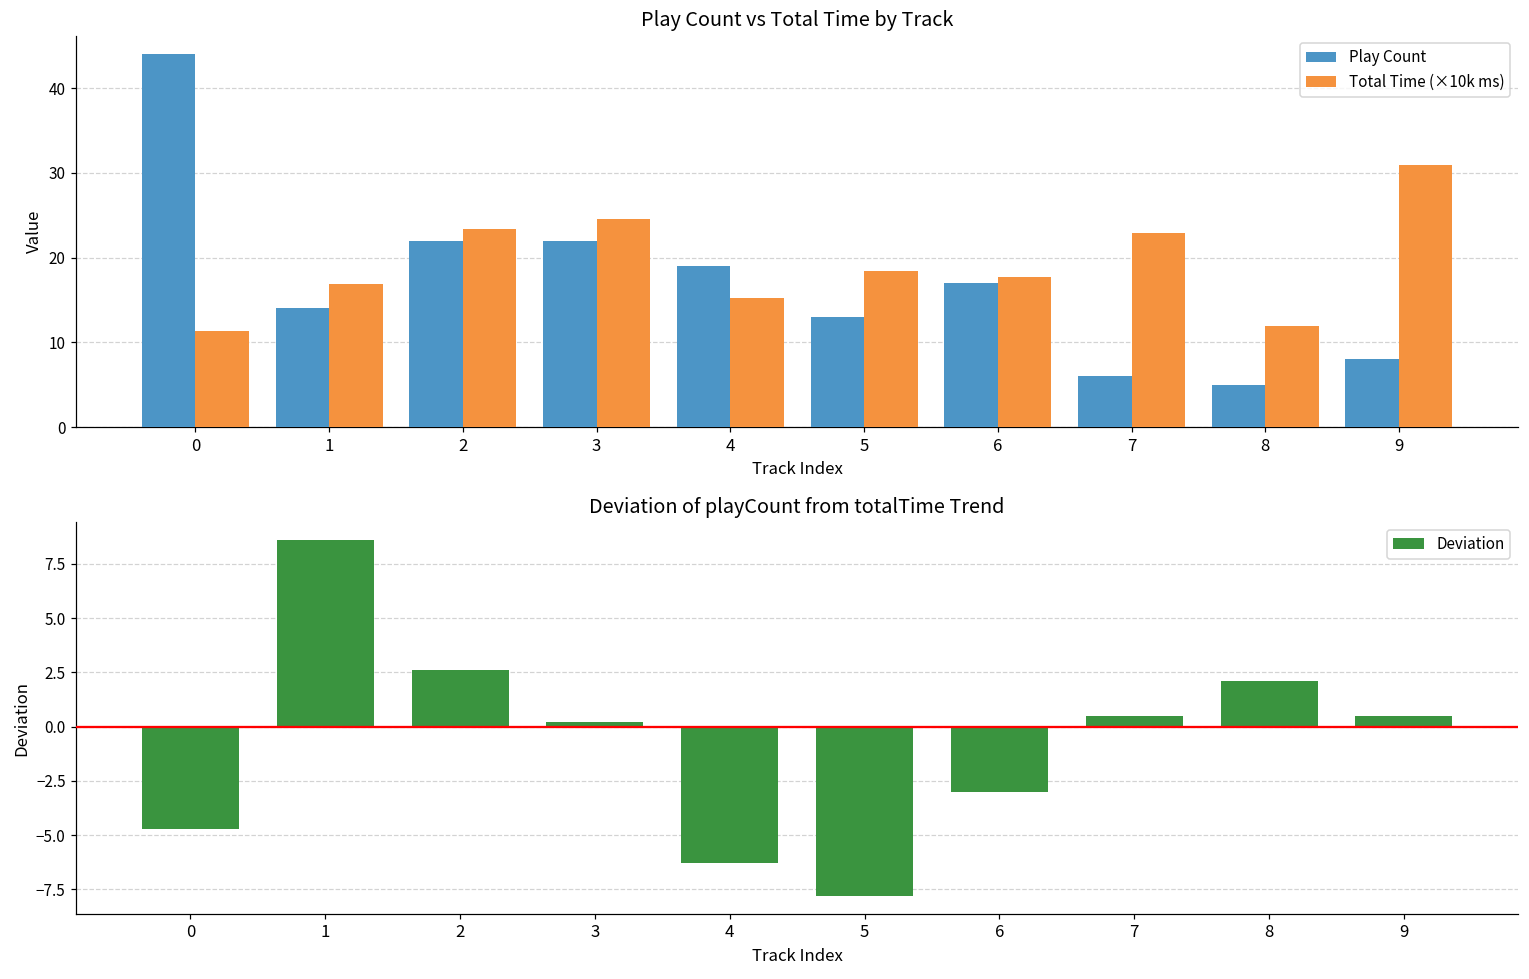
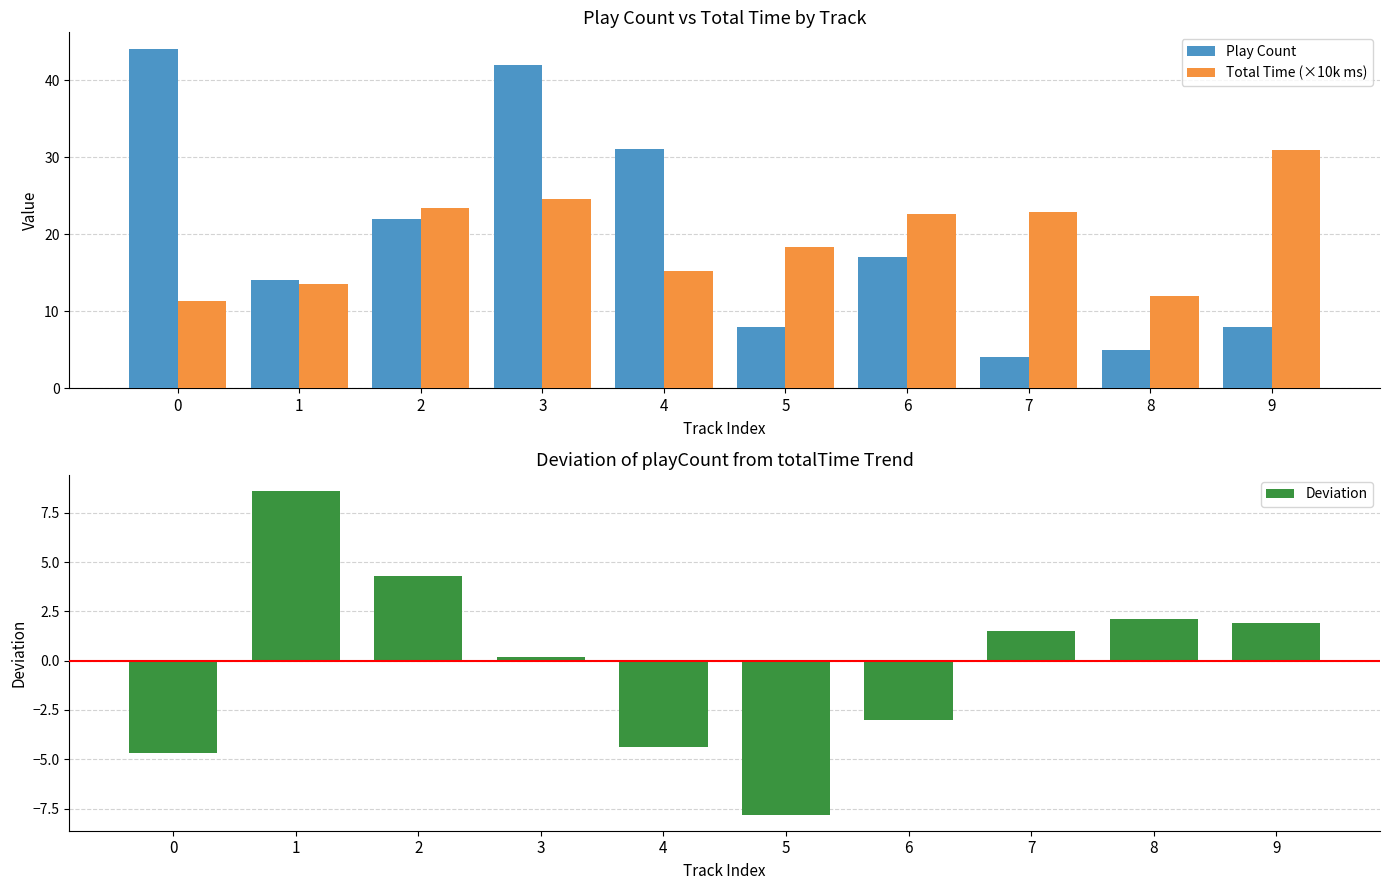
Play Count vs Total Time by Track, Total Time (×10k ms), 1: 17 -> 13
Play Count vs Total Time by Track, Play Count, 3: 22 -> 42
Play Count vs Total Time by Track, Play Count, 4: 19 -> 31
Play Count vs Total Time by Track, Play Count, 5: 13 -> 8
Play Count vs Total Time by Track, Total Time (×10k ms), 6: 18 -> 23
Play Count vs Total Time by Track, Play Count, 7: 6 -> 4
Deviation of playCount from totalTime Trend, 2: 2.6 -> 4.3
Deviation of playCount from totalTime Trend, 4: -6.3 -> -4.4
Deviation of playCount from totalTime Trend, 7: 0.5 -> 1.5
Deviation of playCount from totalTime Trend, 9: 0.5 -> 1.9
